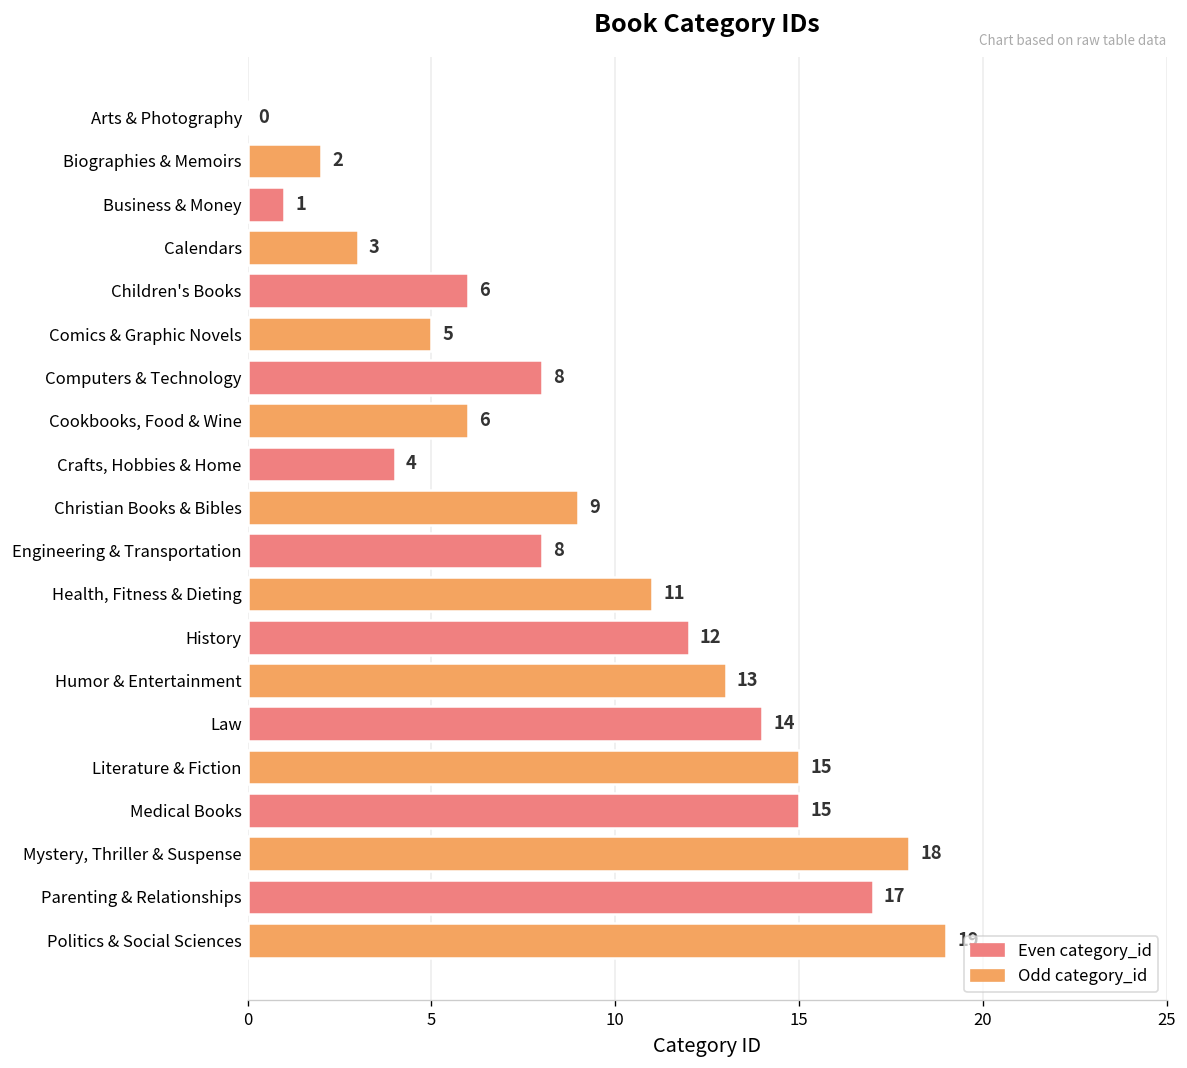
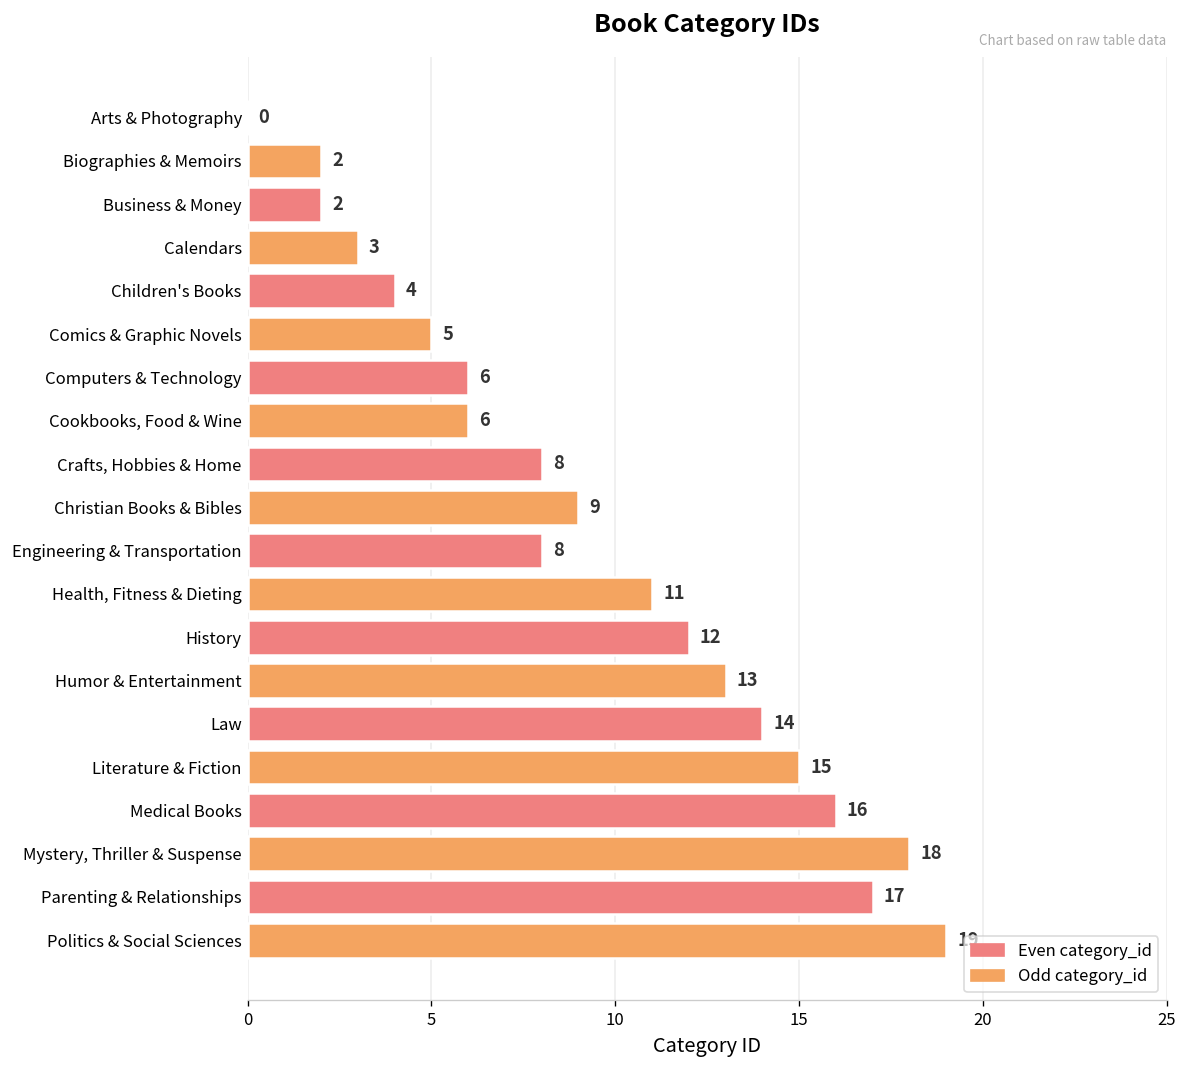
Business & Money: 1 -> 2
Children's Books: 6 -> 4
Computers & Technology: 8 -> 6
Crafts, Hobbies & Home: 4 -> 8
Medical Books: 15 -> 16
